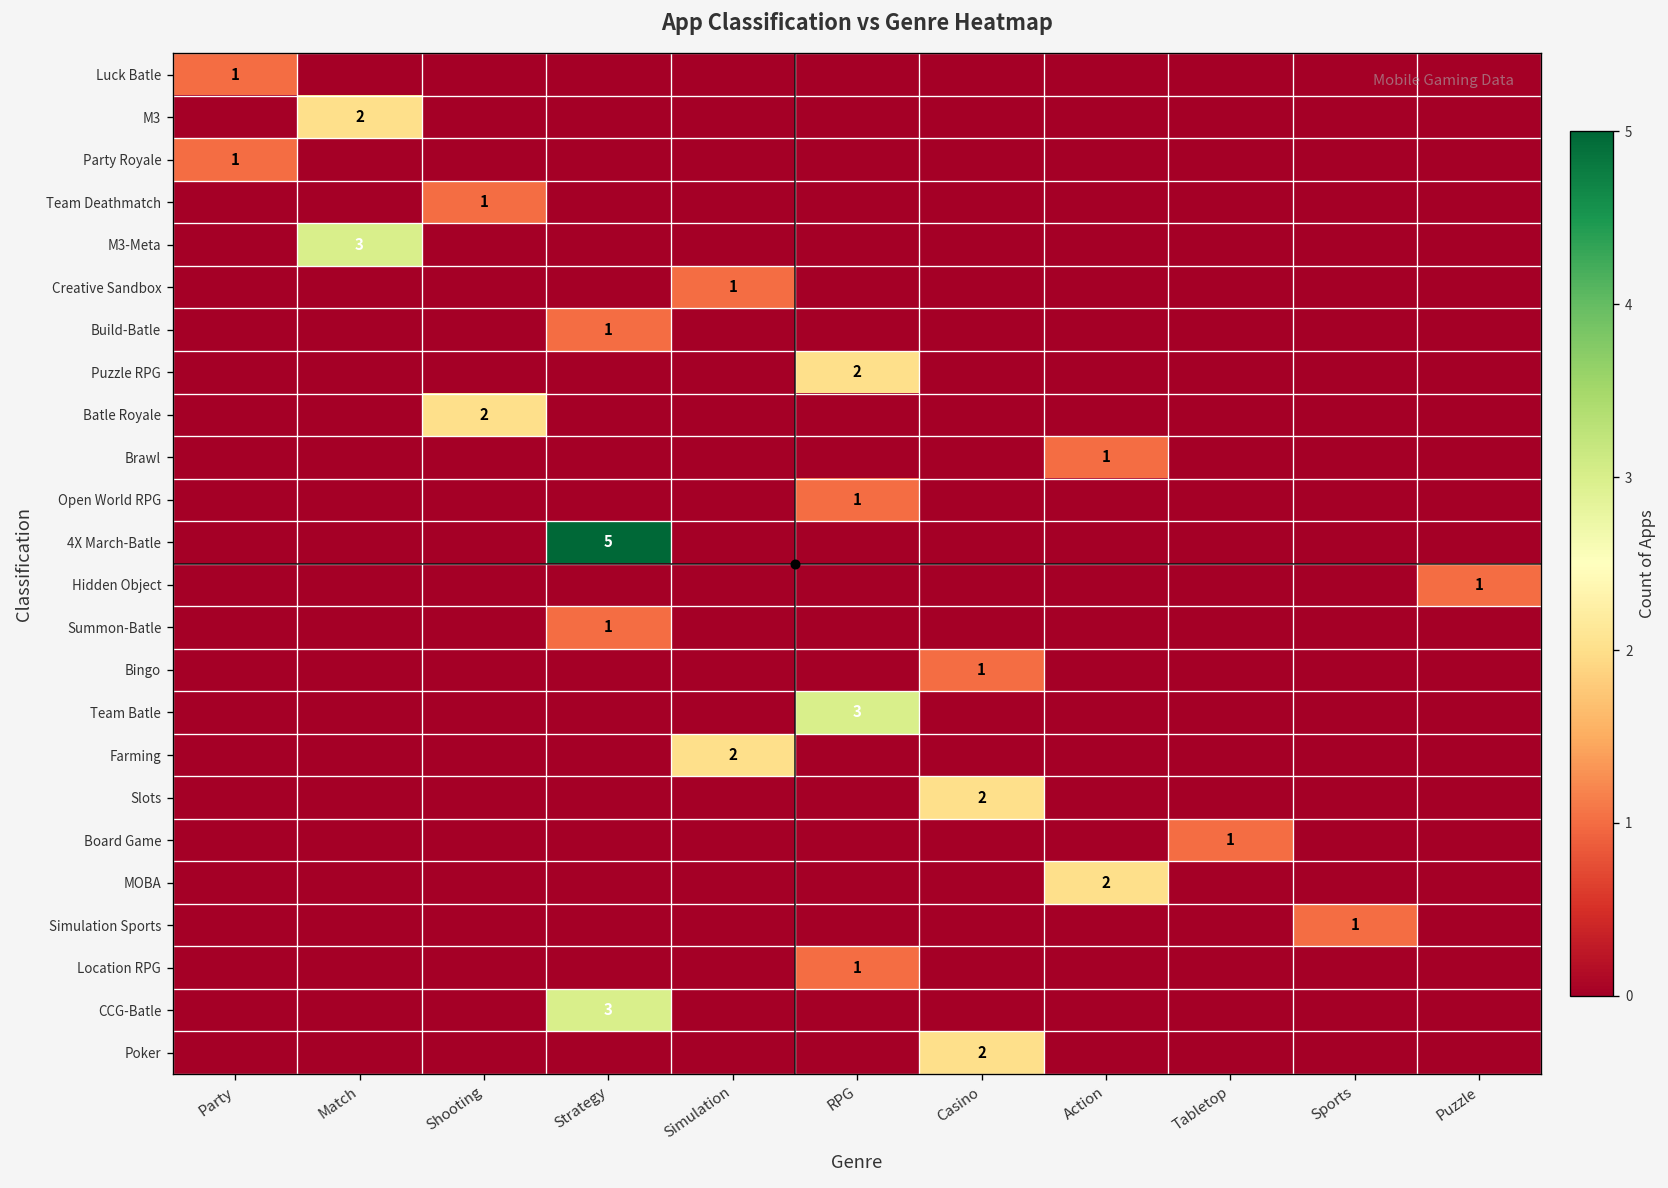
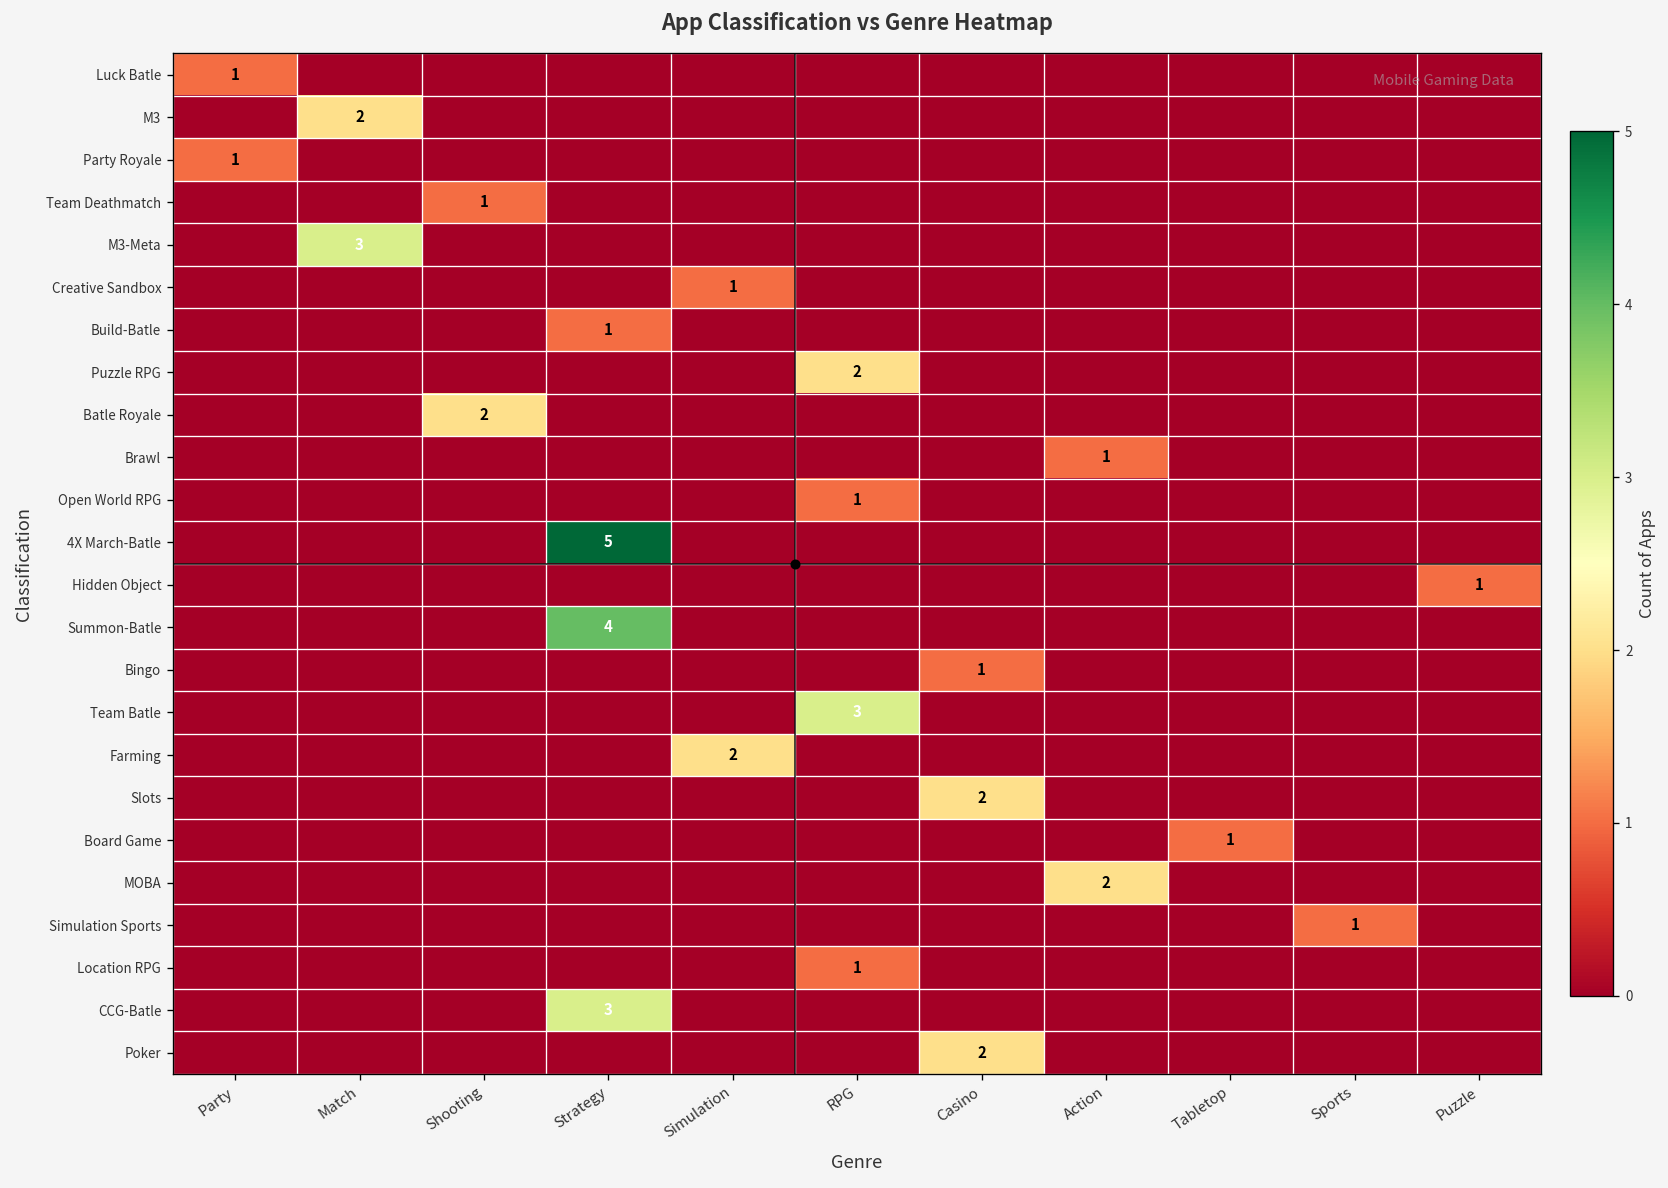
Summon-Batle, Strategy: 1 -> 4
